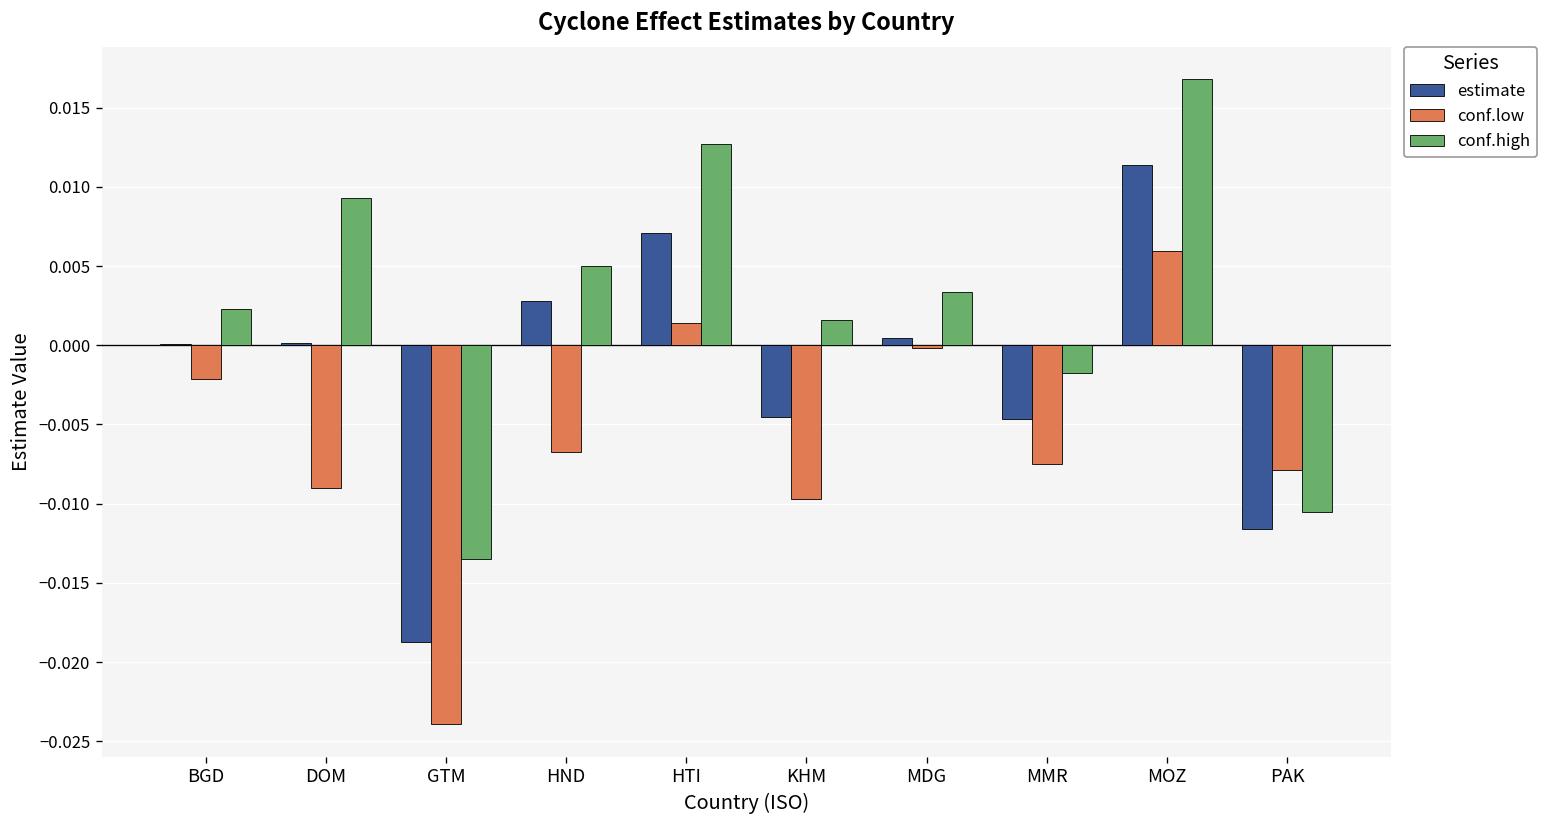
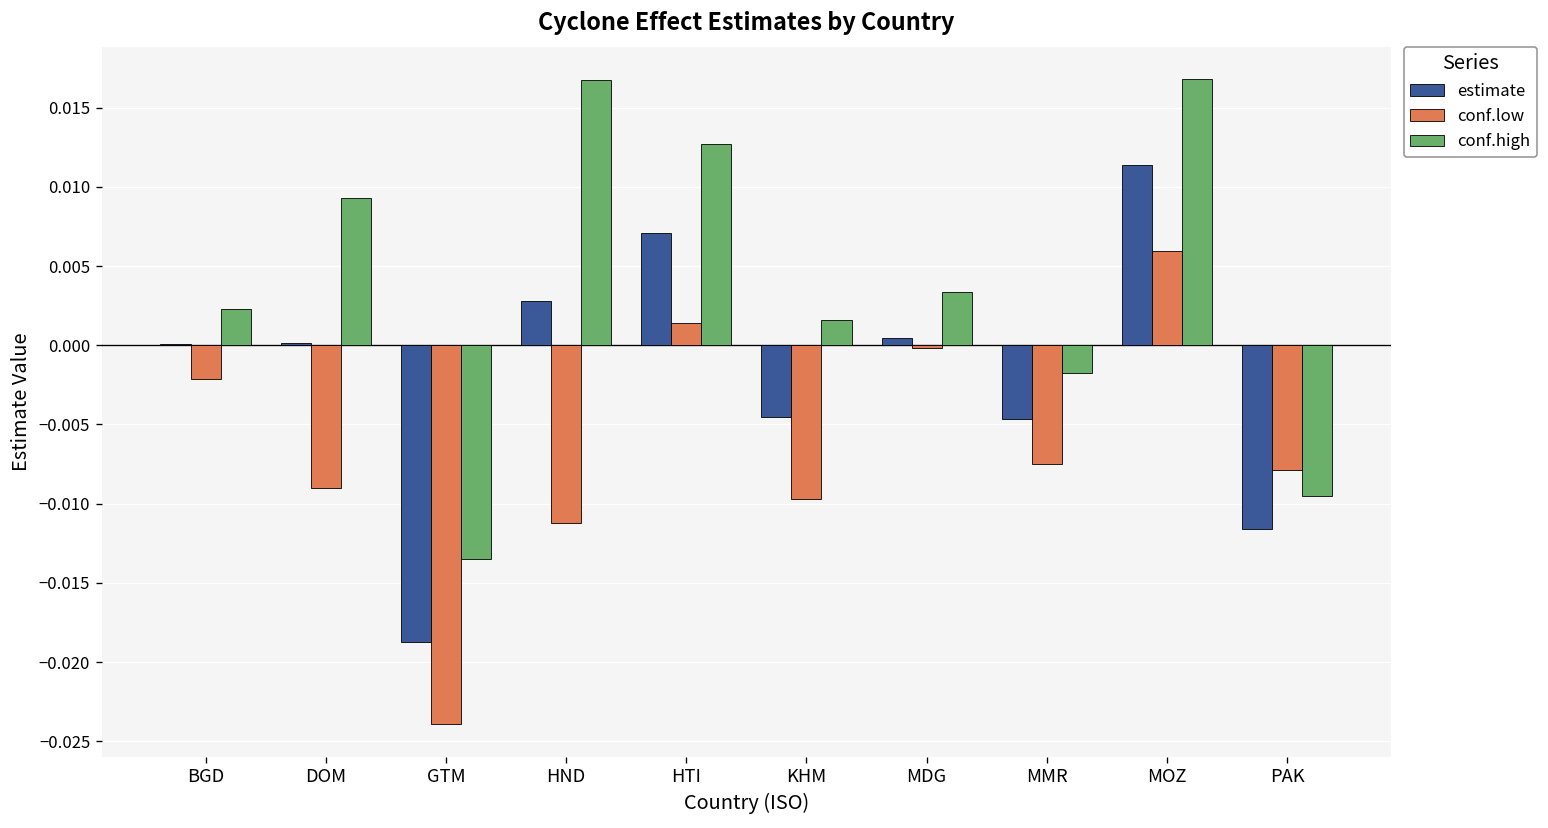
conf.low, HND: -0.0067 -> -0.0112
conf.high, HND: 0.0050 -> 0.0168
conf.high, PAK: -0.0105 -> -0.0095
